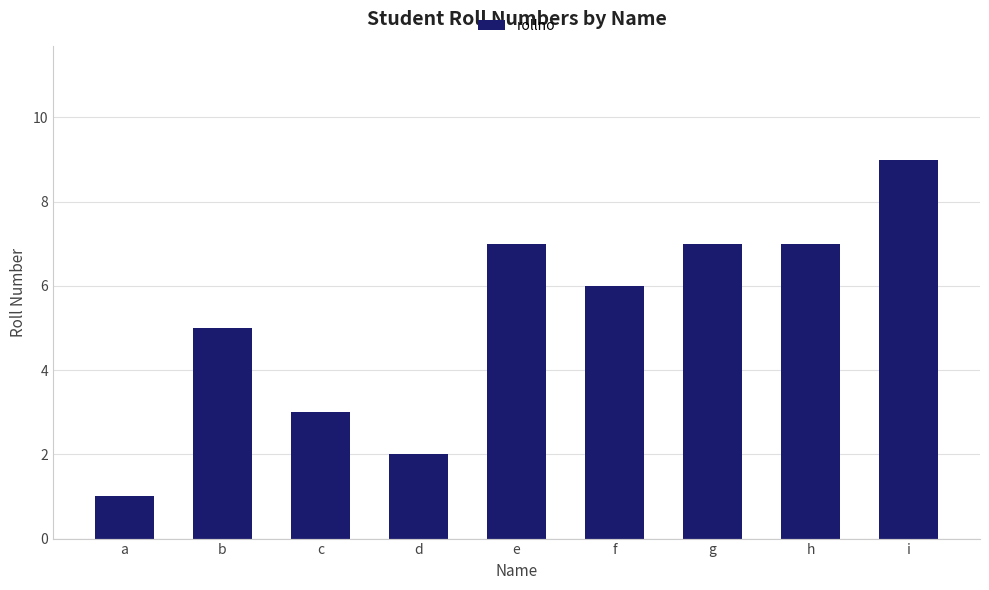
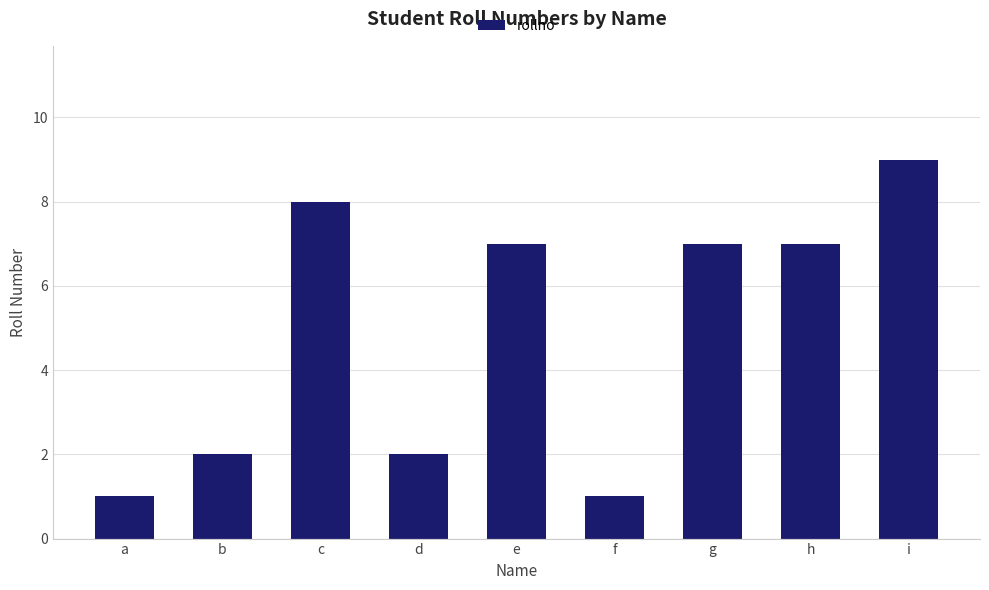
b: 5 -> 2
c: 3 -> 8
f: 6 -> 1
